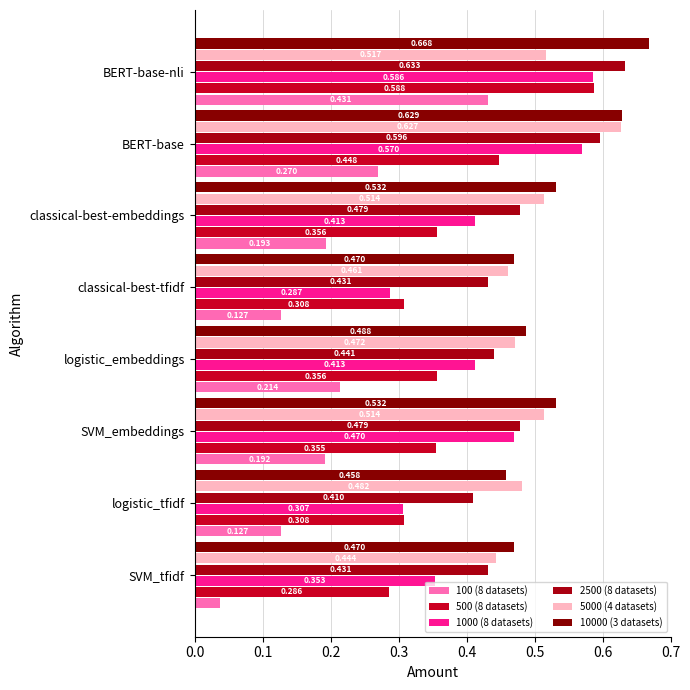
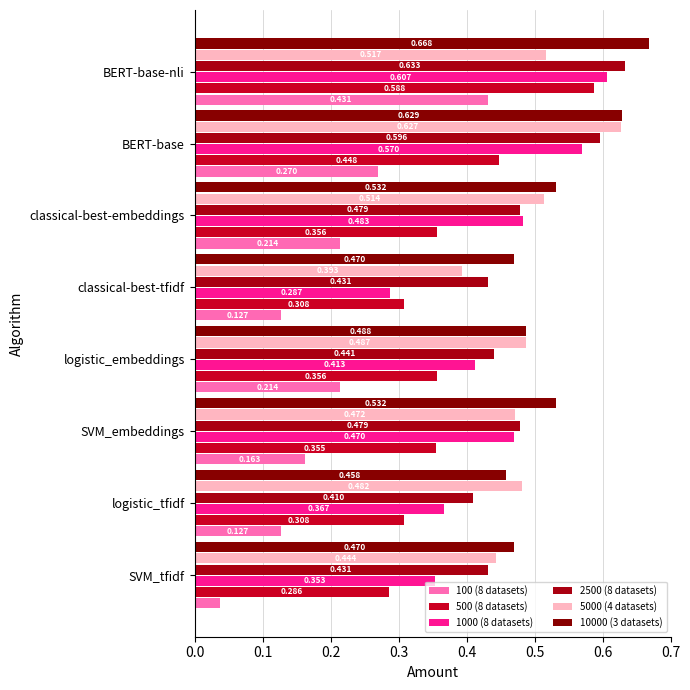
1000 (8 datasets), BERT-base-nli: 0.586 -> 0.607
1000 (8 datasets), classical-best-embeddings: 0.413 -> 0.483
100 (8 datasets), classical-best-embeddings: 0.193 -> 0.214
5000 (4 datasets), classical-best-tfidf: 0.461 -> 0.393
5000 (4 datasets), logistic_embeddings: 0.472 -> 0.487
5000 (4 datasets), SVM_embeddings: 0.514 -> 0.472
100 (8 datasets), SVM_embeddings: 0.192 -> 0.163
1000 (8 datasets), logistic_tfidf: 0.307 -> 0.367
